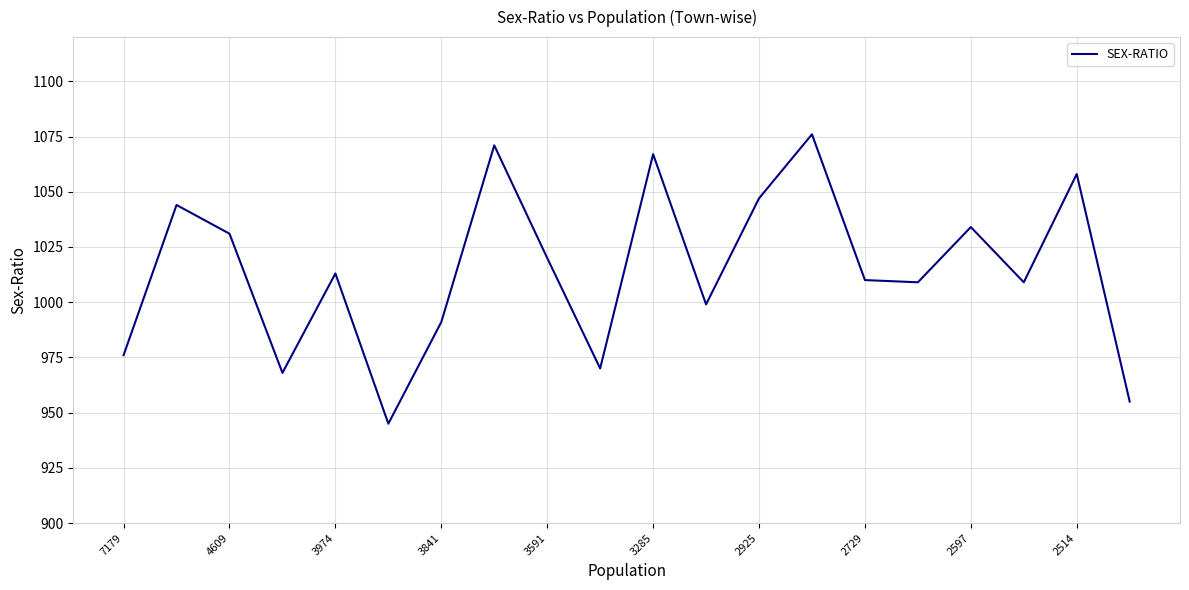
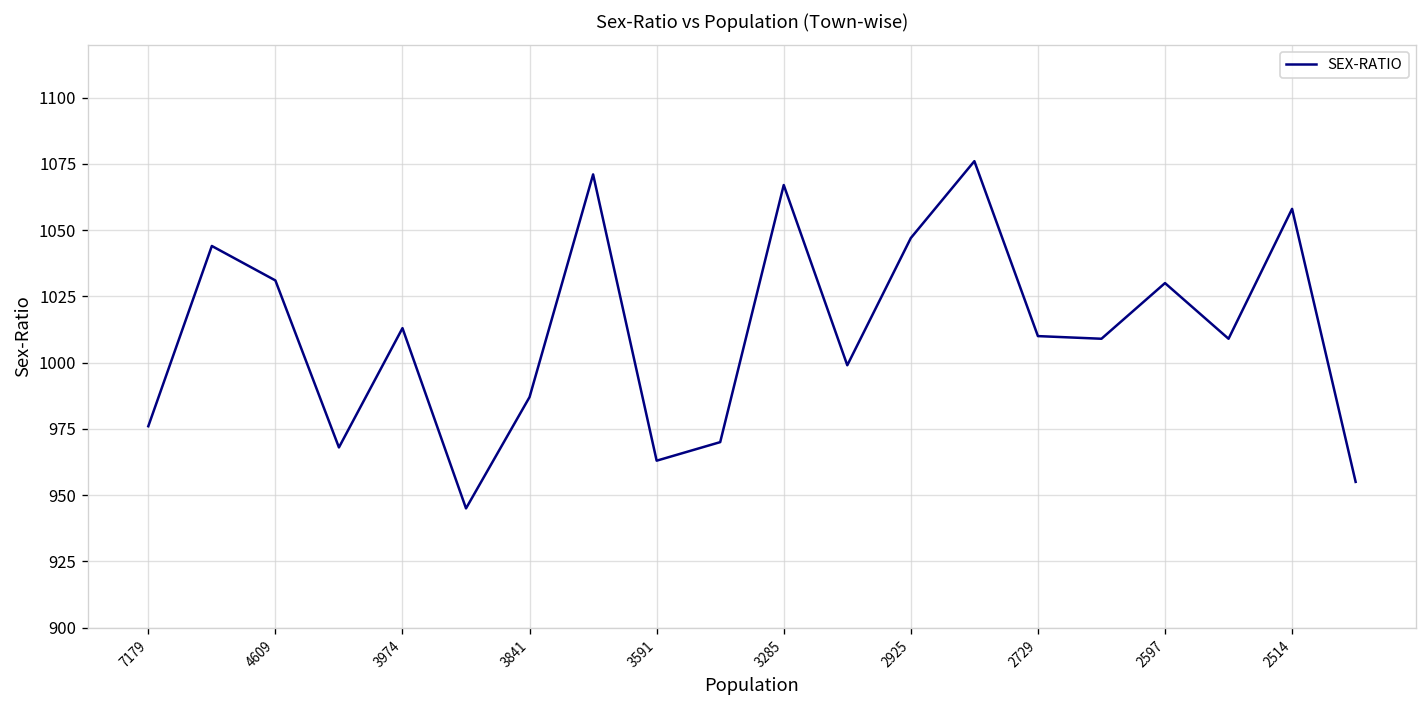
3841: 991 -> 987
3591: 1020 -> 963
2597: 1034 -> 1030
